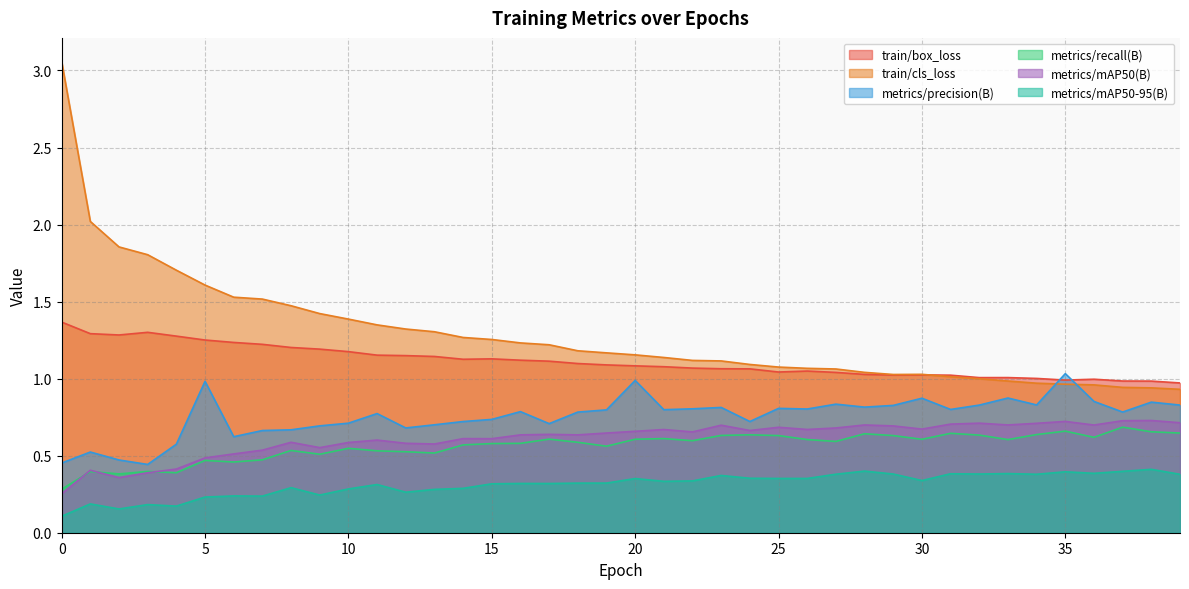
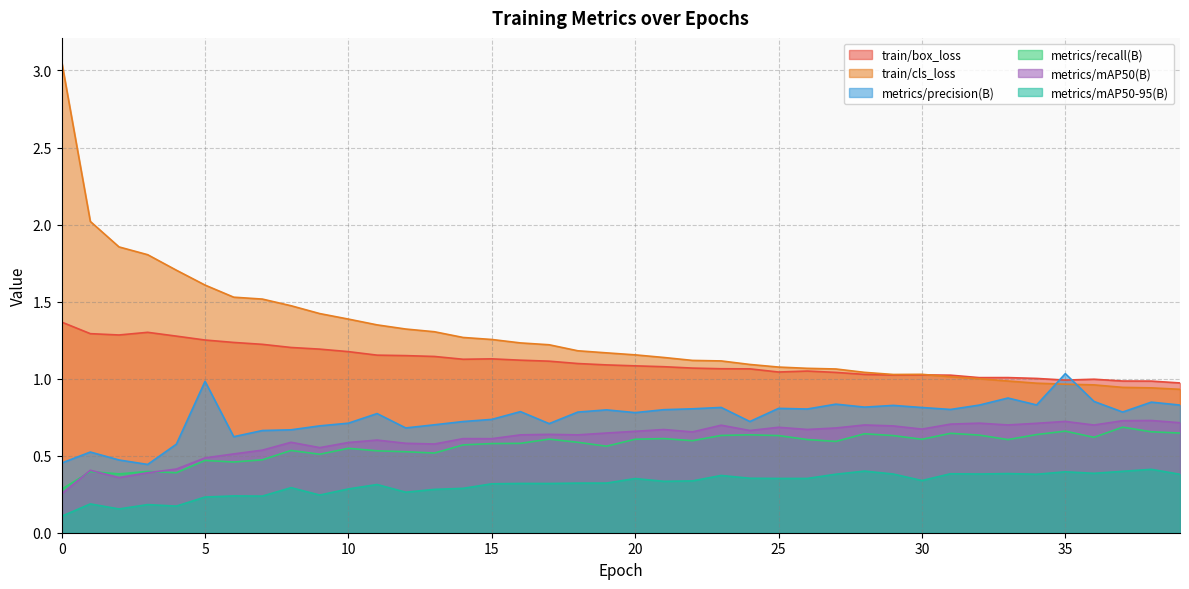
metrics/precision(B), 20: 0.99 -> 0.78
metrics/precision(B), 30: 0.87 -> 0.81
